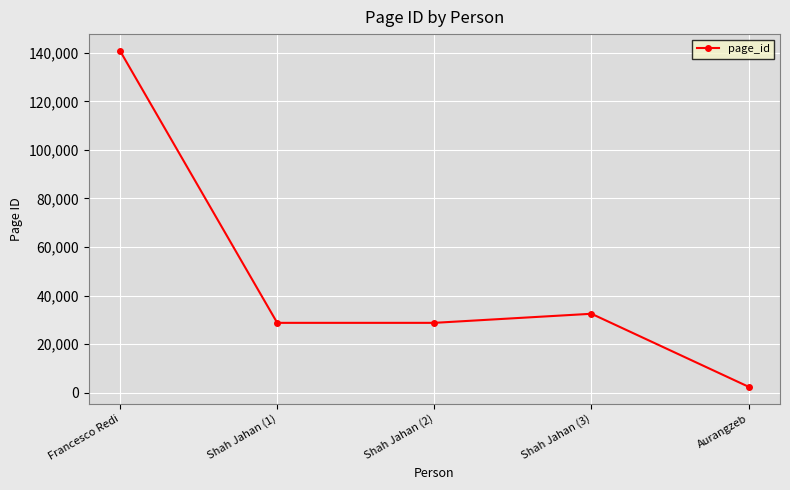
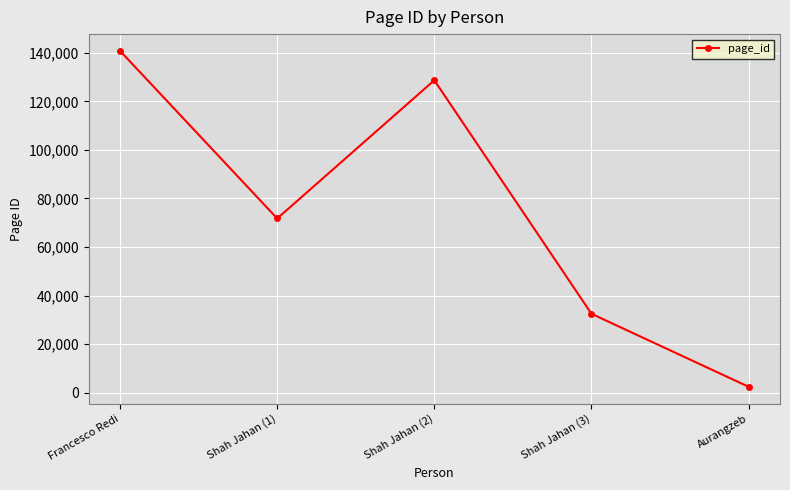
Shah Jahan (1): 29,000 -> 72,000
Shah Jahan (2): 29,000 -> 129,000
